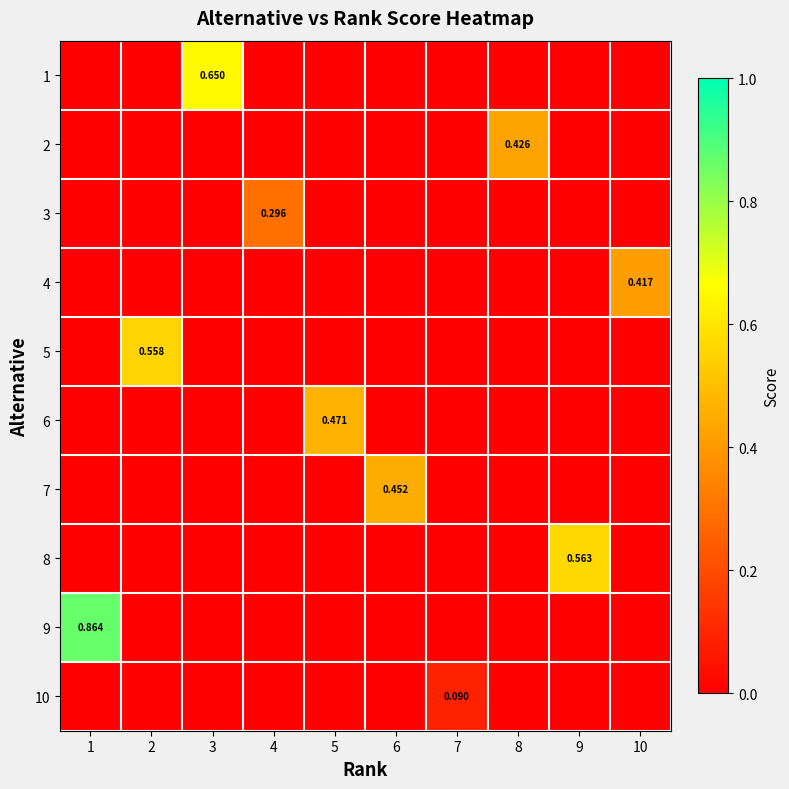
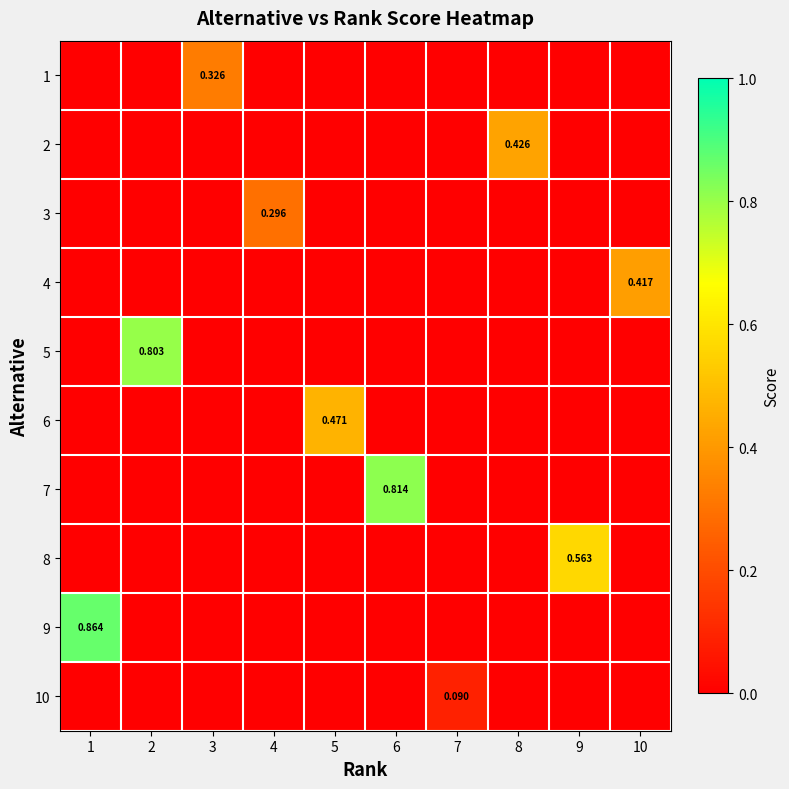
1, 3: 0.650 -> 0.326
5, 2: 0.558 -> 0.803
7, 6: 0.452 -> 0.814
